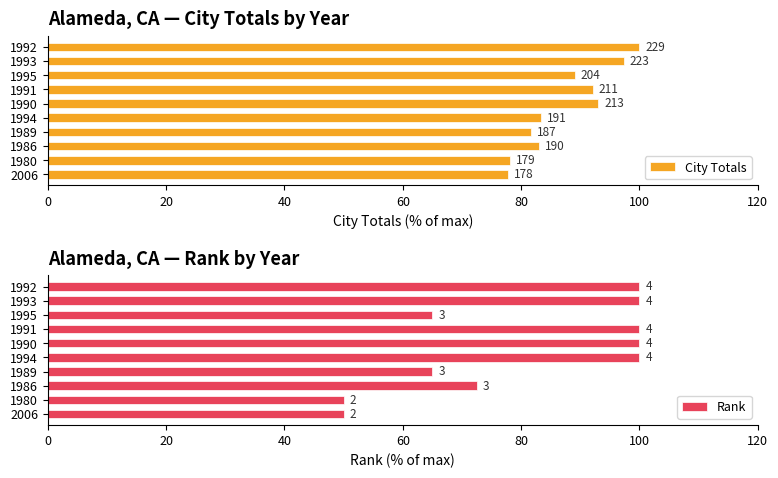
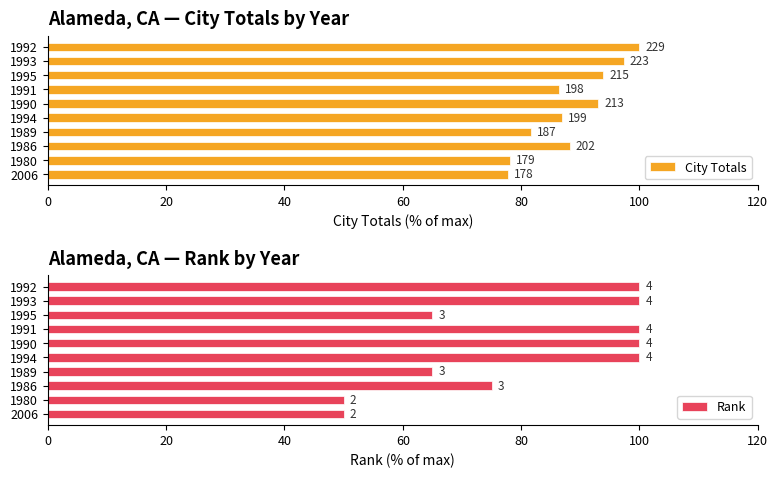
Alameda, CA — City Totals by Year, 1995: 204 -> 215
Alameda, CA — City Totals by Year, 1991: 211 -> 198
Alameda, CA — City Totals by Year, 1994: 191 -> 199
Alameda, CA — City Totals by Year, 1986: 190 -> 202
Alameda, CA — Rank by Year, 1986: 73 -> 75
